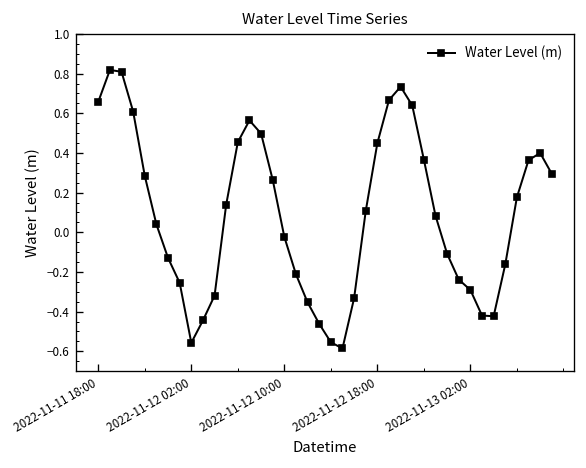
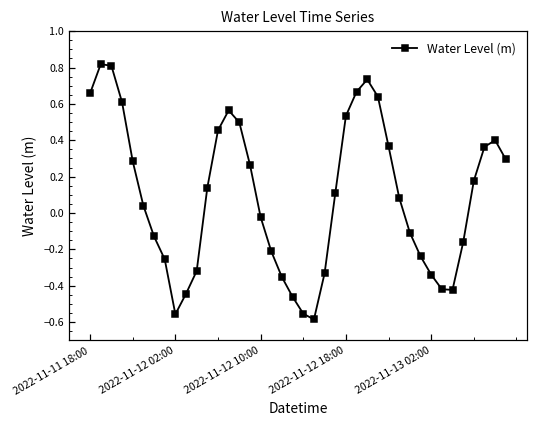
2022-11-12 18:00: 0.45 -> 0.53
2022-11-13 02:00: -0.29 -> -0.34
